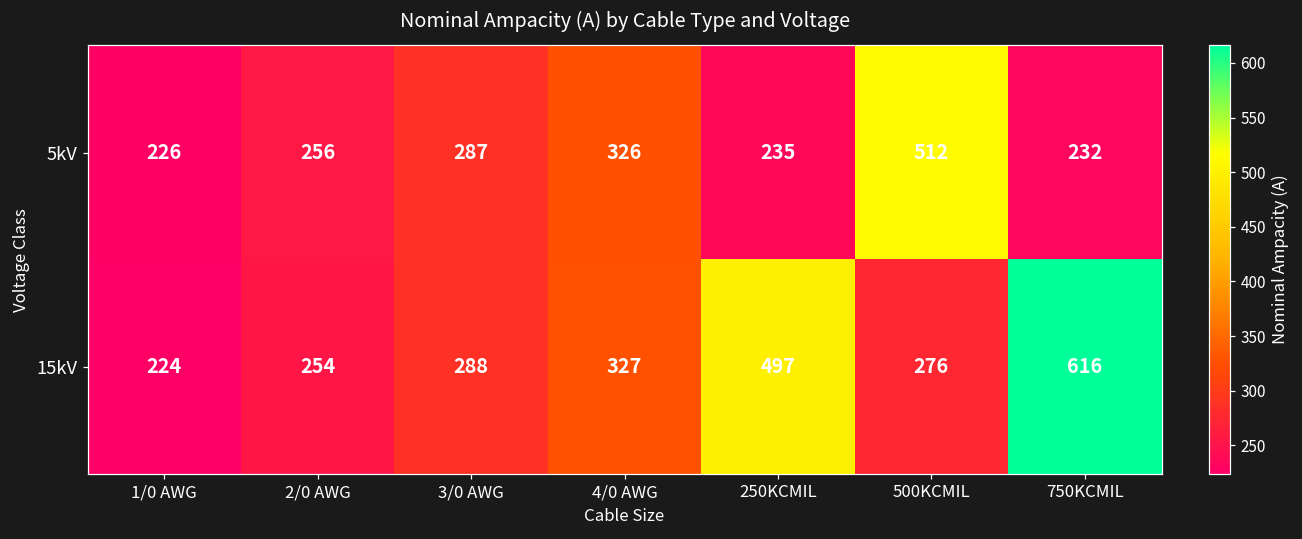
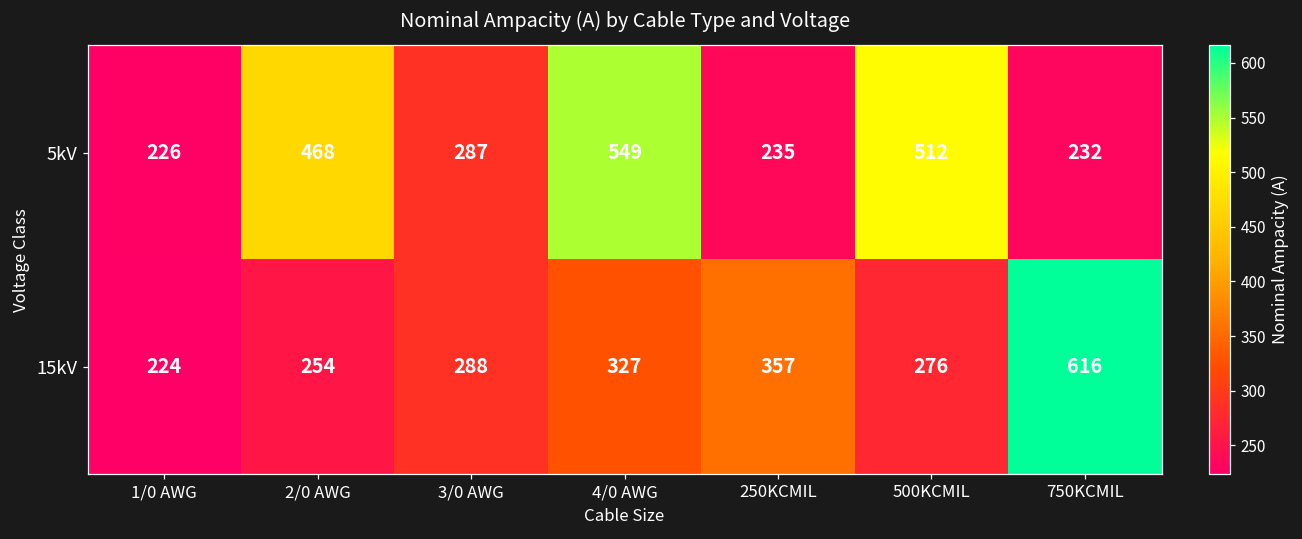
5kV, 2/0 AWG: 256 -> 468
5kV, 4/0 AWG: 326 -> 549
15kV, 250KCMIL: 497 -> 357
